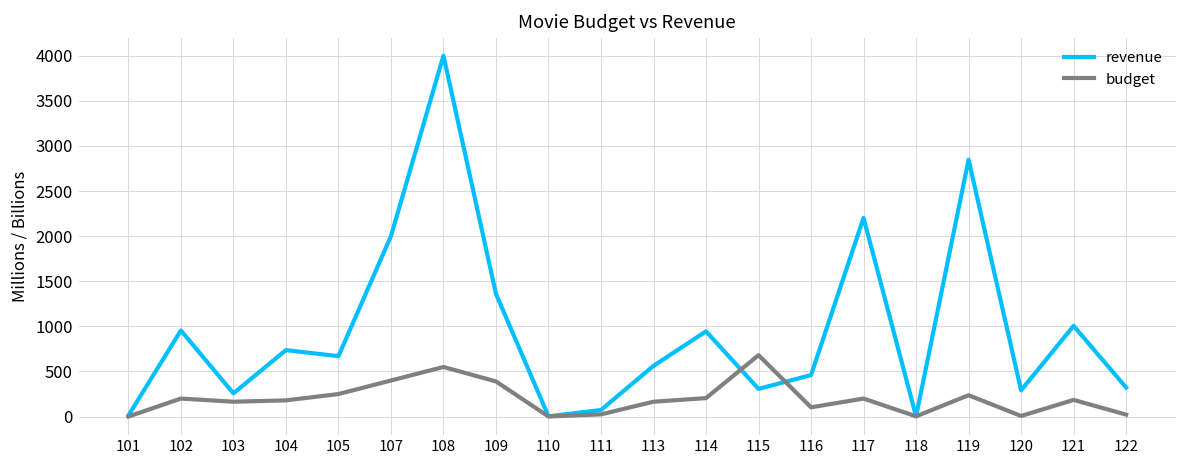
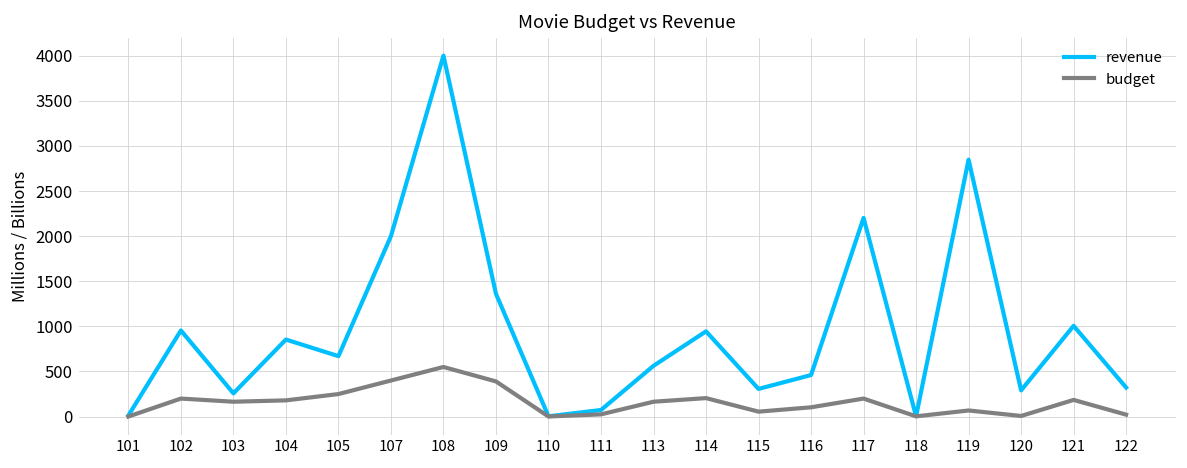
revenue, 104: 700 -> 900
budget, 115: 700 -> 100
budget, 119: 200 -> 100
